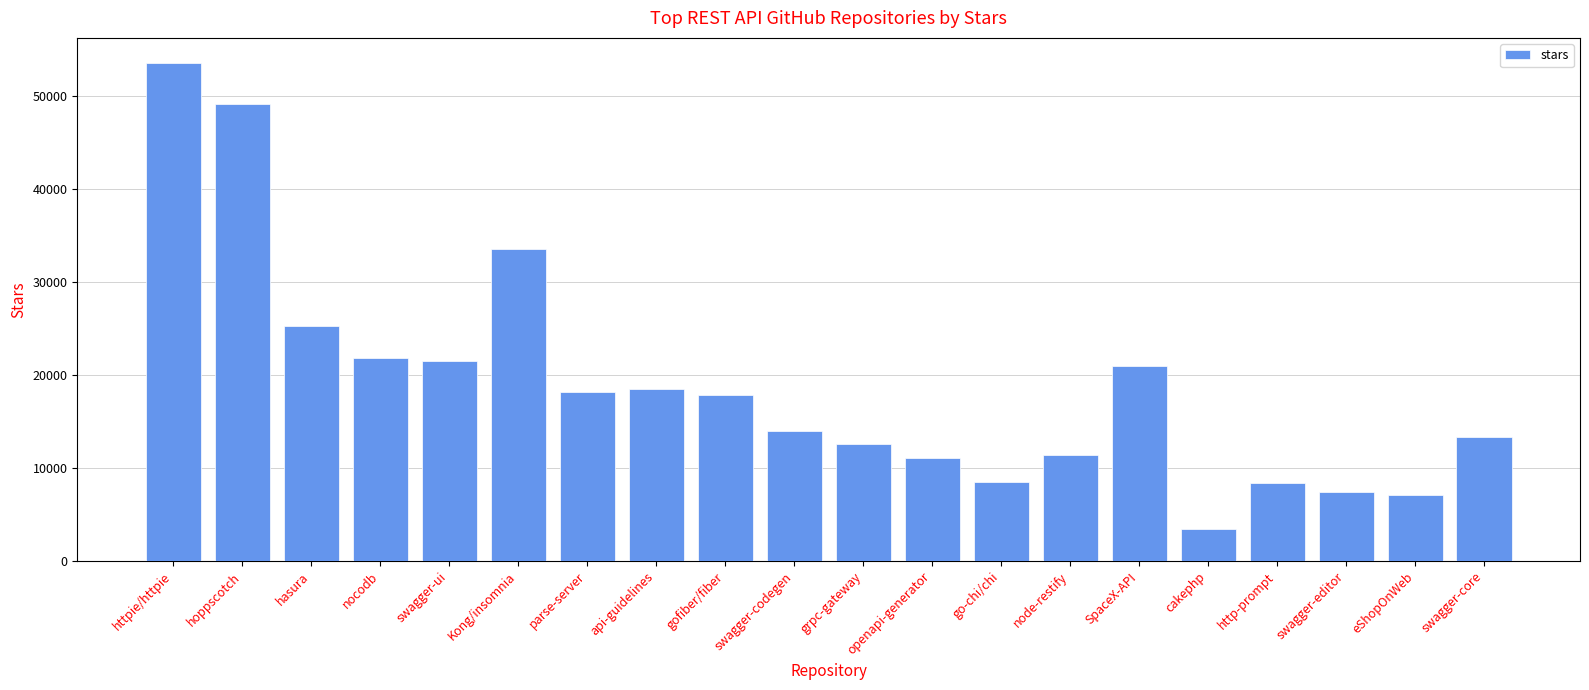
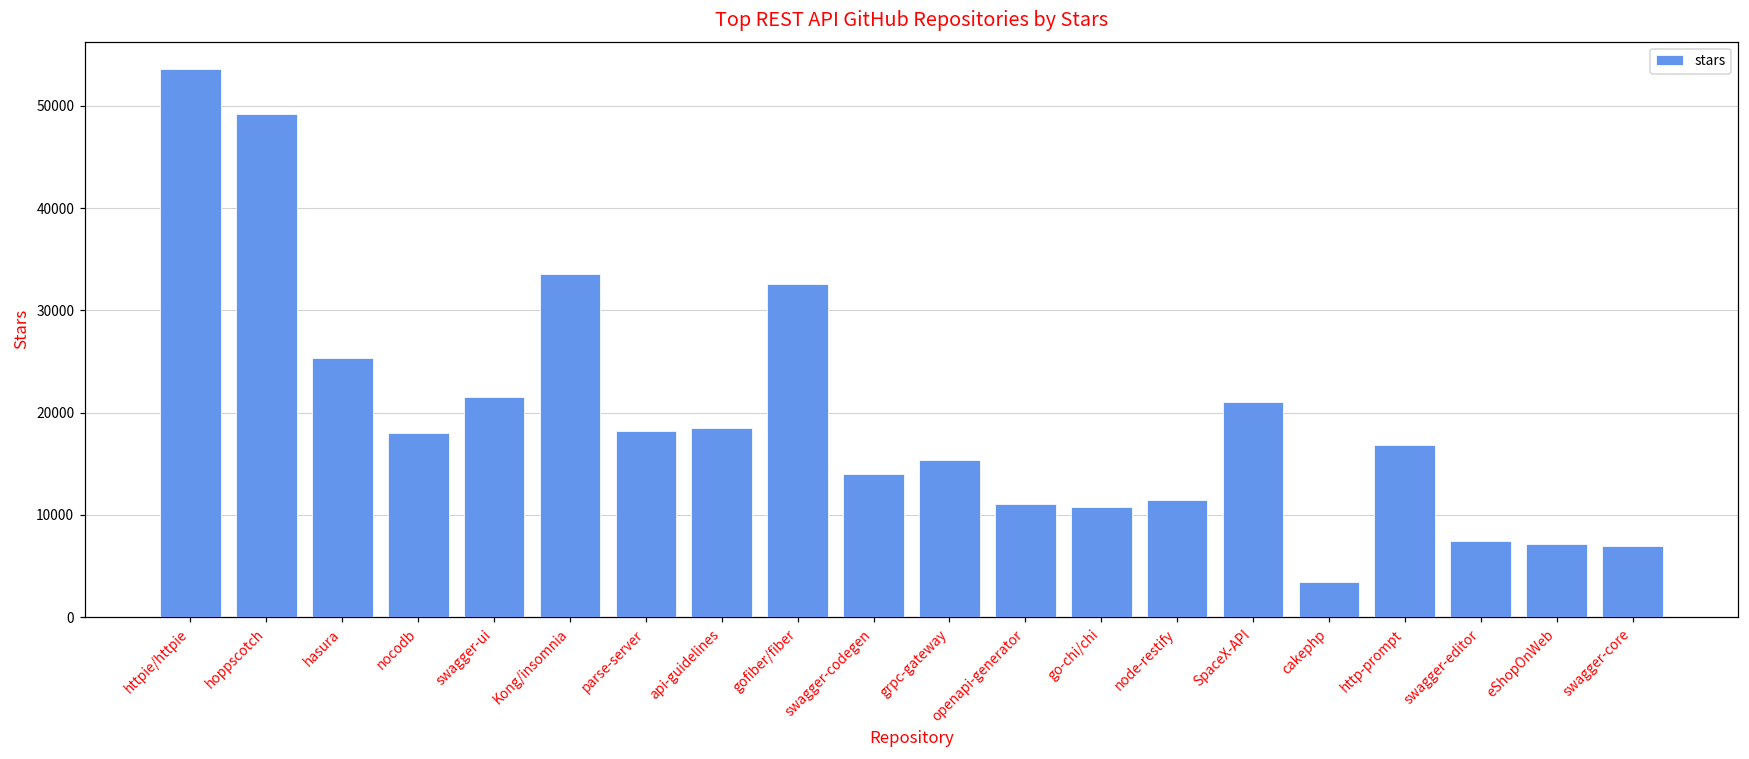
nocodb: 22000 -> 18000
gofiber/fiber: 18000 -> 33000
grpc-gateway: 13000 -> 15000
go-chi/chi: 9000 -> 11000
http-prompt: 8000 -> 17000
swagger-core: 13000 -> 7000
